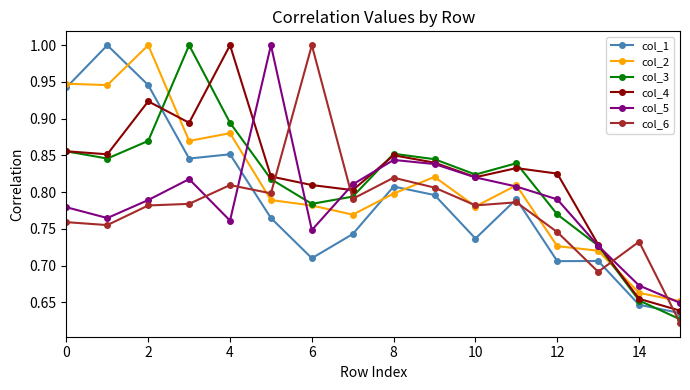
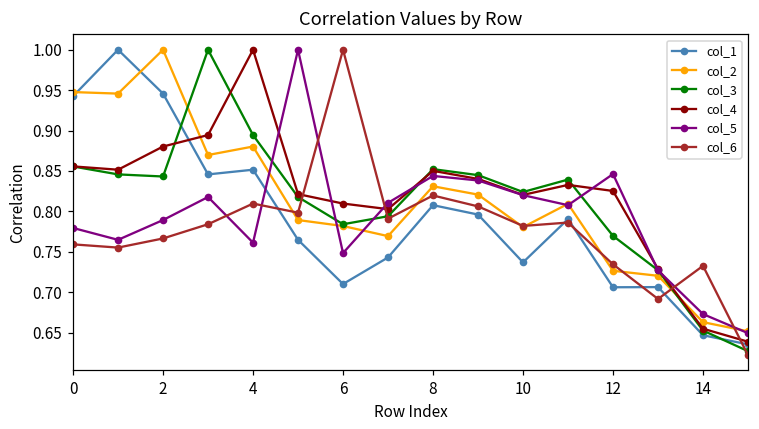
col_3, 2: 0.87 -> 0.84
col_4, 2: 0.92 -> 0.88
col_6, 2: 0.78 -> 0.77
col_2, 8: 0.80 -> 0.83
col_5, 12: 0.79 -> 0.85
col_6, 12: 0.75 -> 0.73
